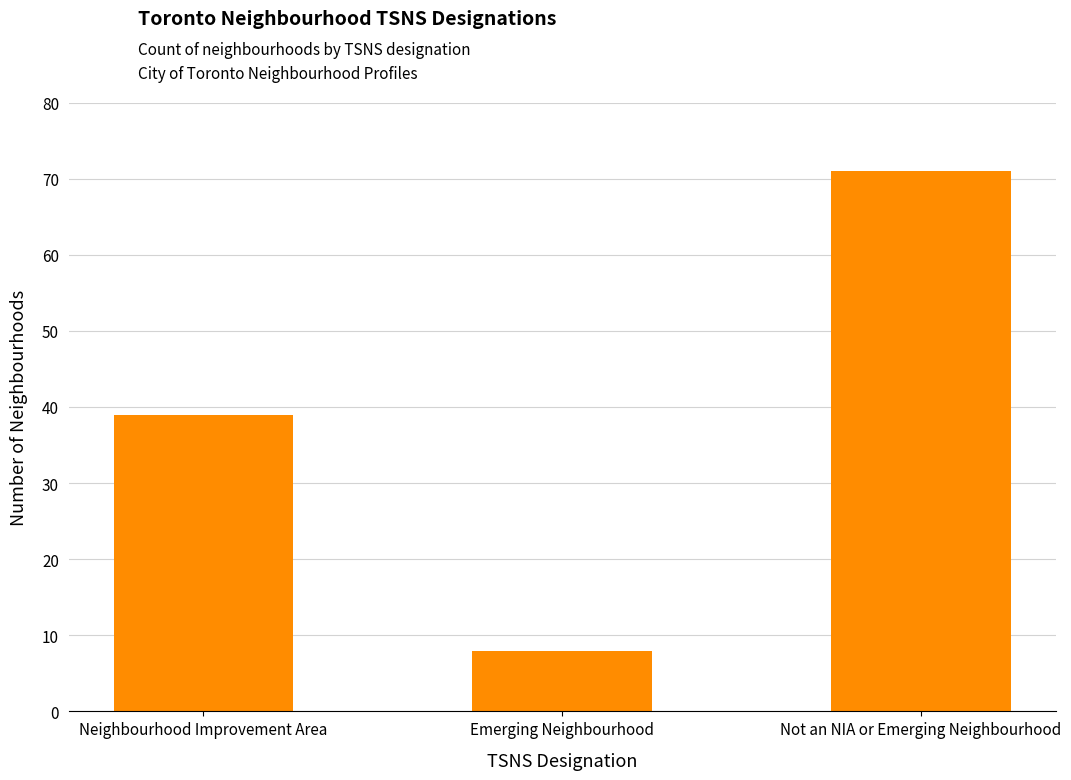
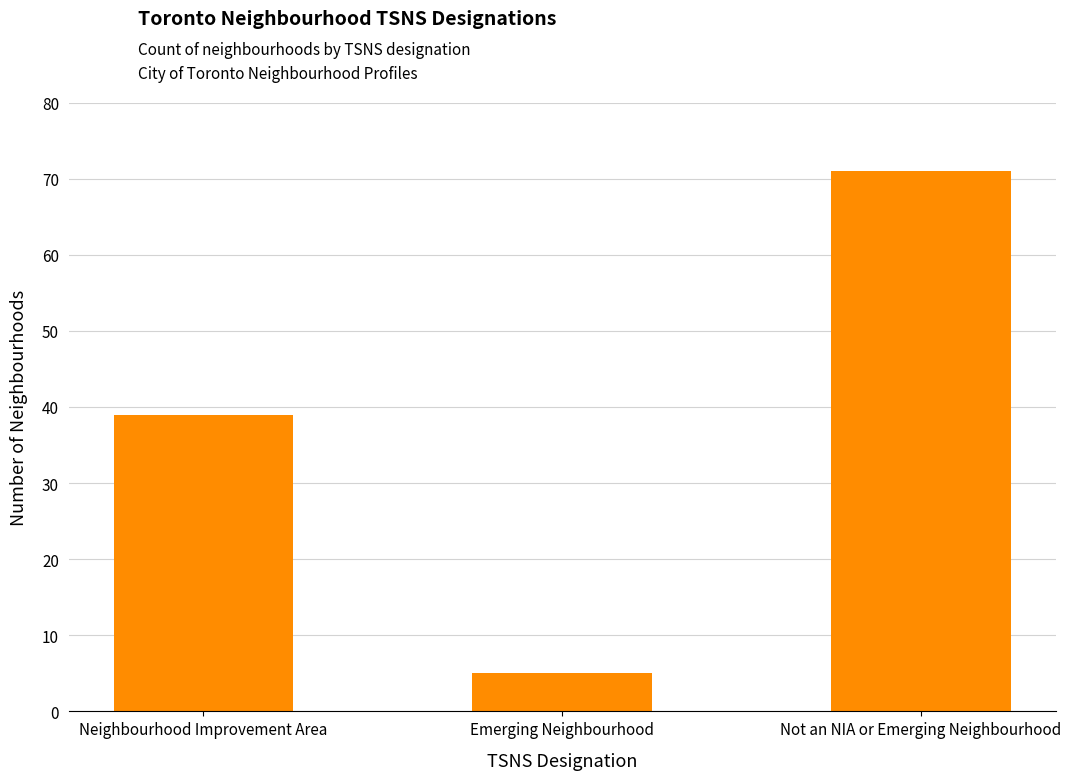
Emerging Neighbourhood: 8 -> 5
